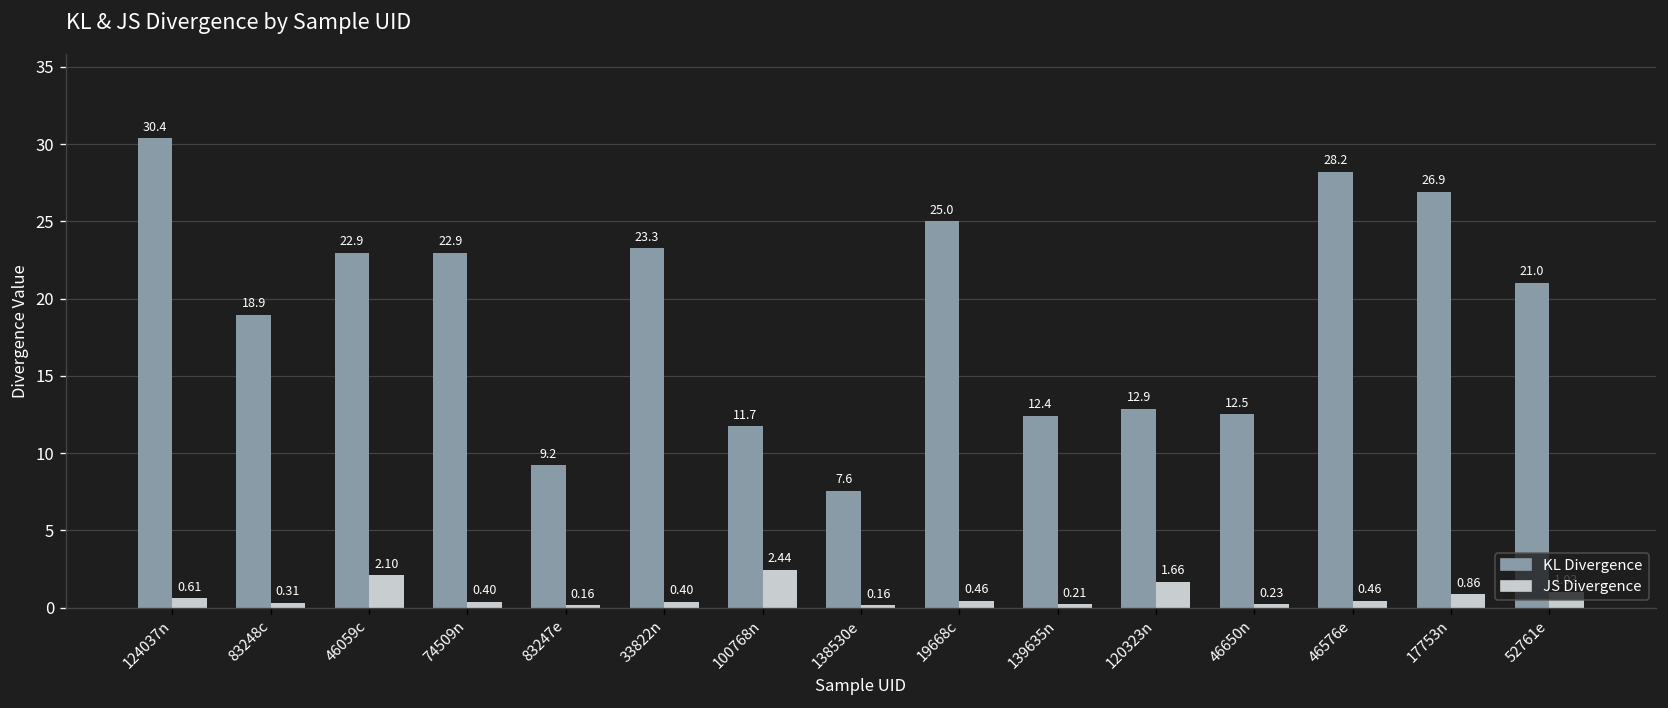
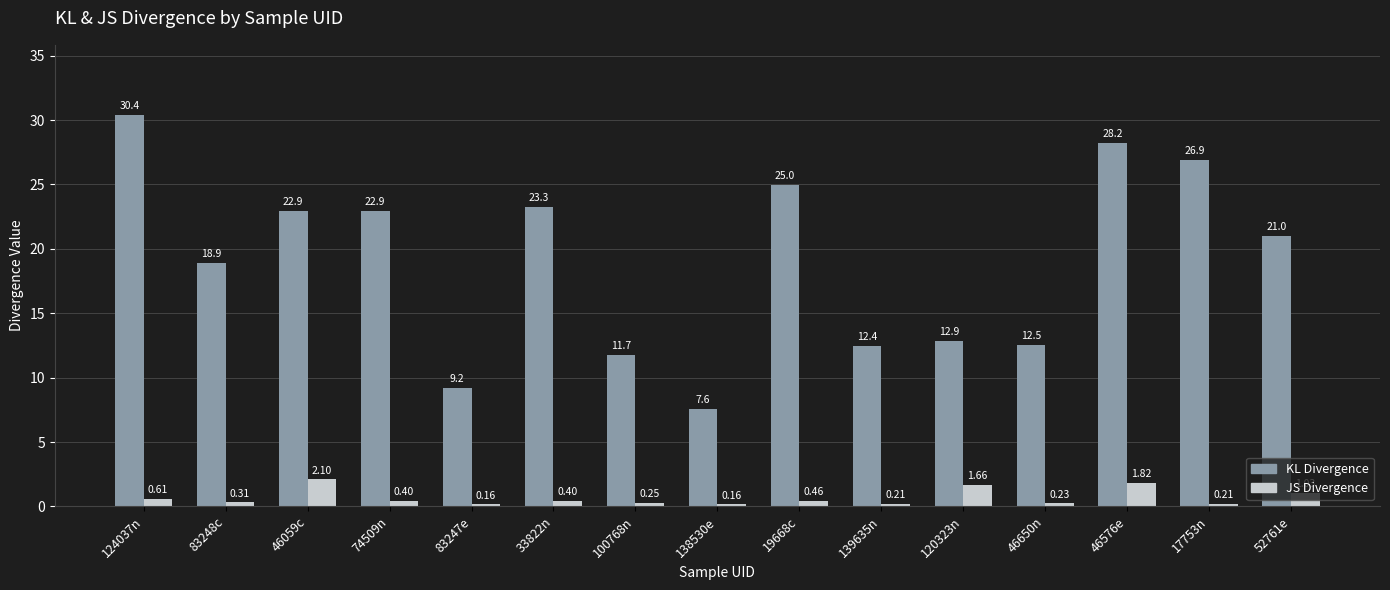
JS Divergence, 100768n: 2.44 -> 0.25
JS Divergence, 46576e: 0.46 -> 1.82
JS Divergence, 17753n: 0.86 -> 0.21
